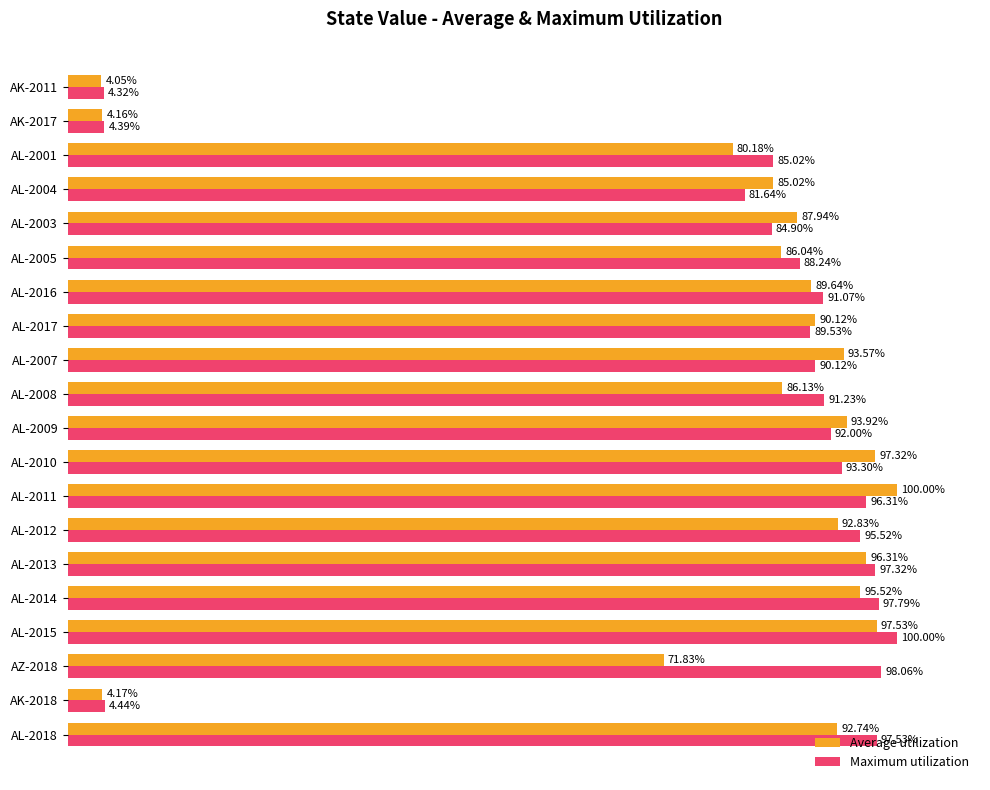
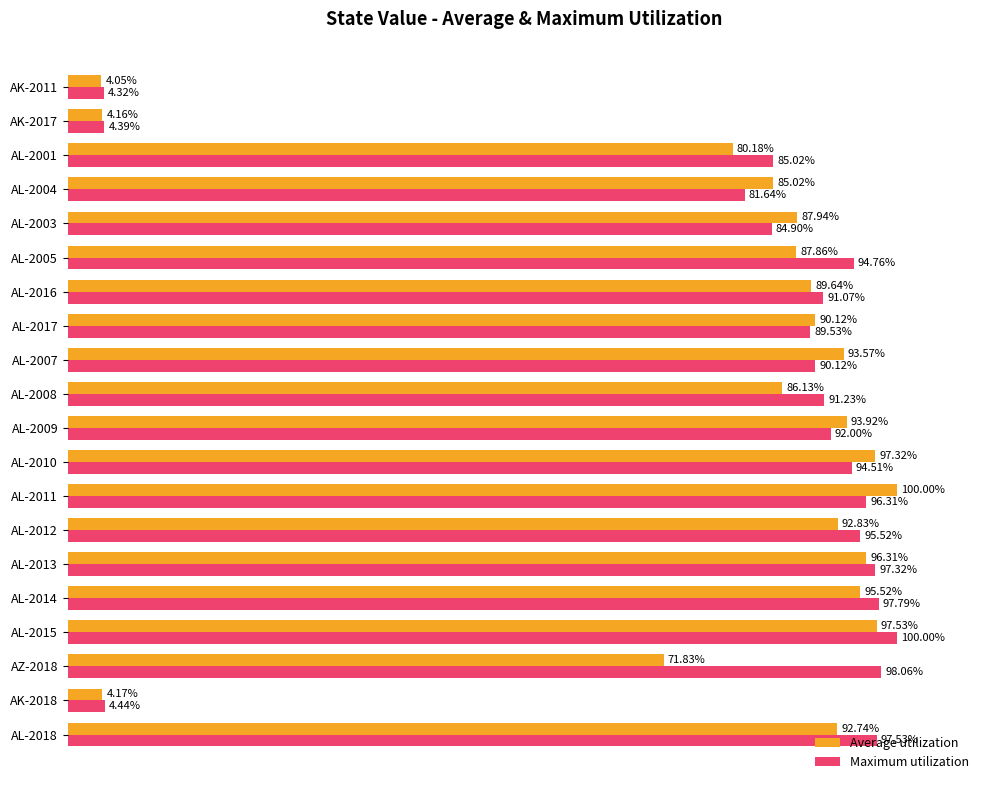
Average utilization, AL-2005: 86.04% -> 87.86%
Maximum utilization, AL-2005: 88.24% -> 94.76%
Maximum utilization, AL-2010: 93.30% -> 94.51%
